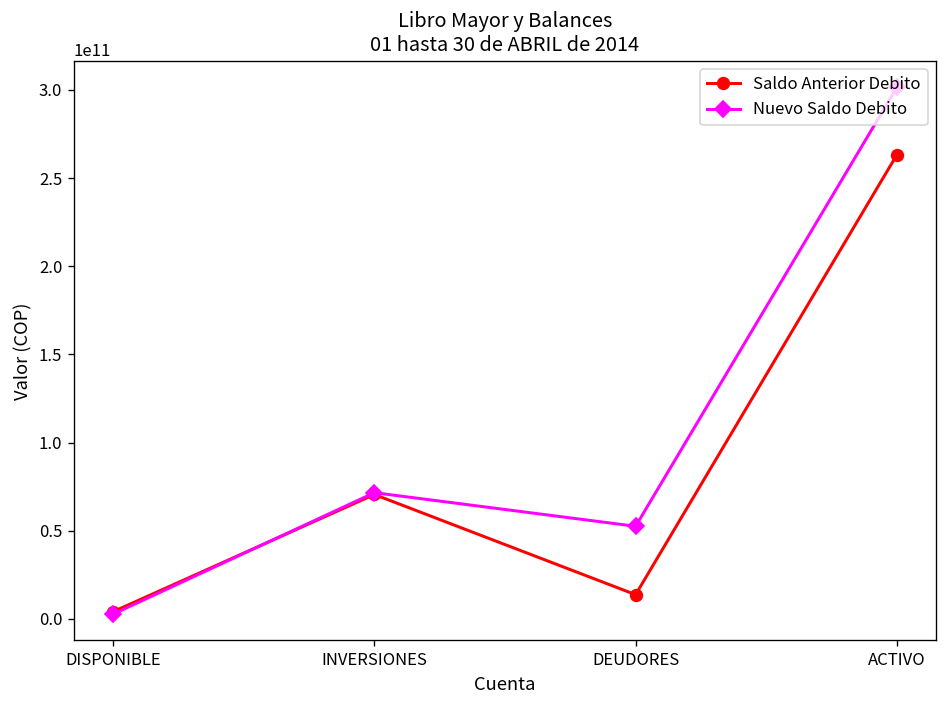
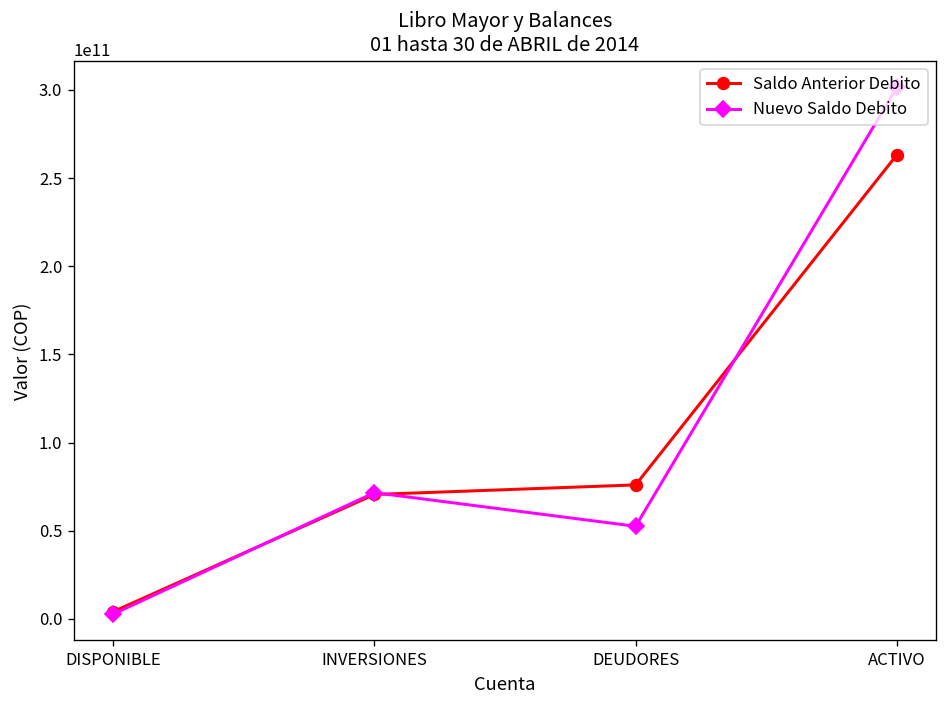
Saldo Anterior Debito, DEUDORES: 14000000000 -> 76000000000
